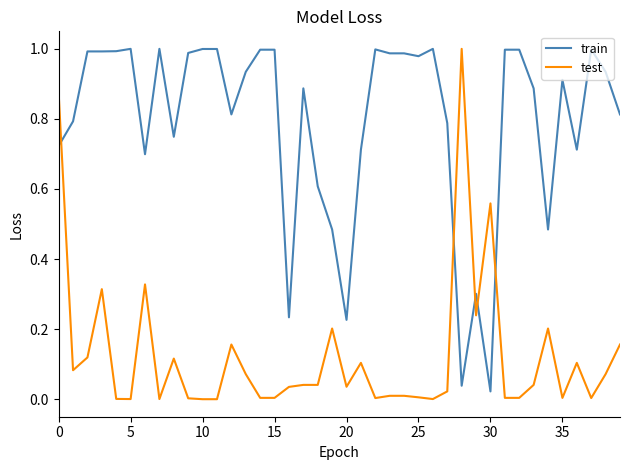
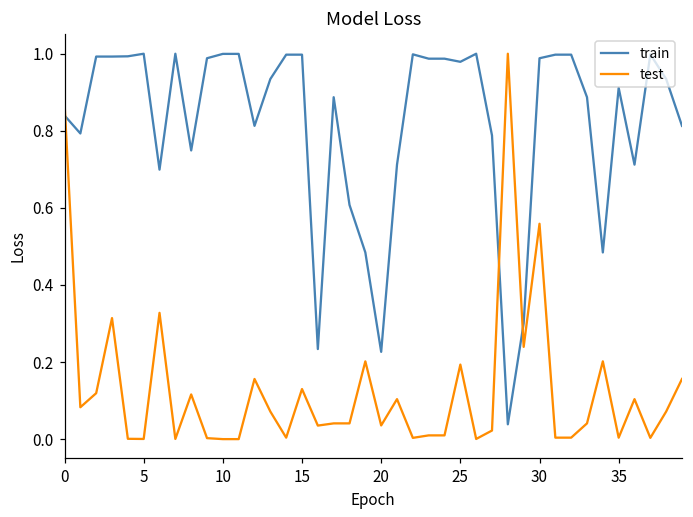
train, 0: 0.72 -> 0.84
test, 15: 0.00 -> 0.13
test, 25: 0.01 -> 0.19
train, 30: 0.02 -> 0.99
